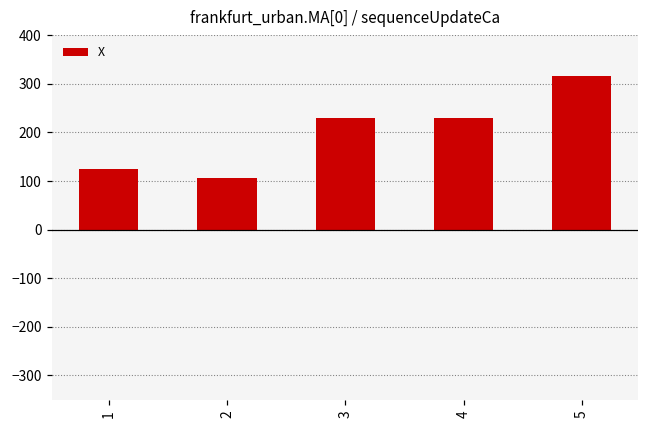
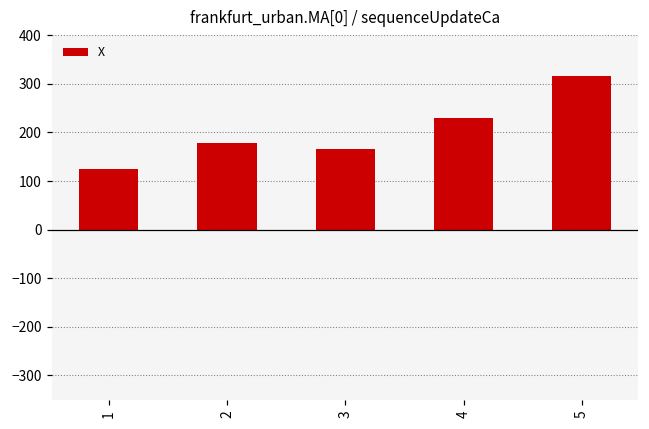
2: 110 -> 180
3: 230 -> 170
